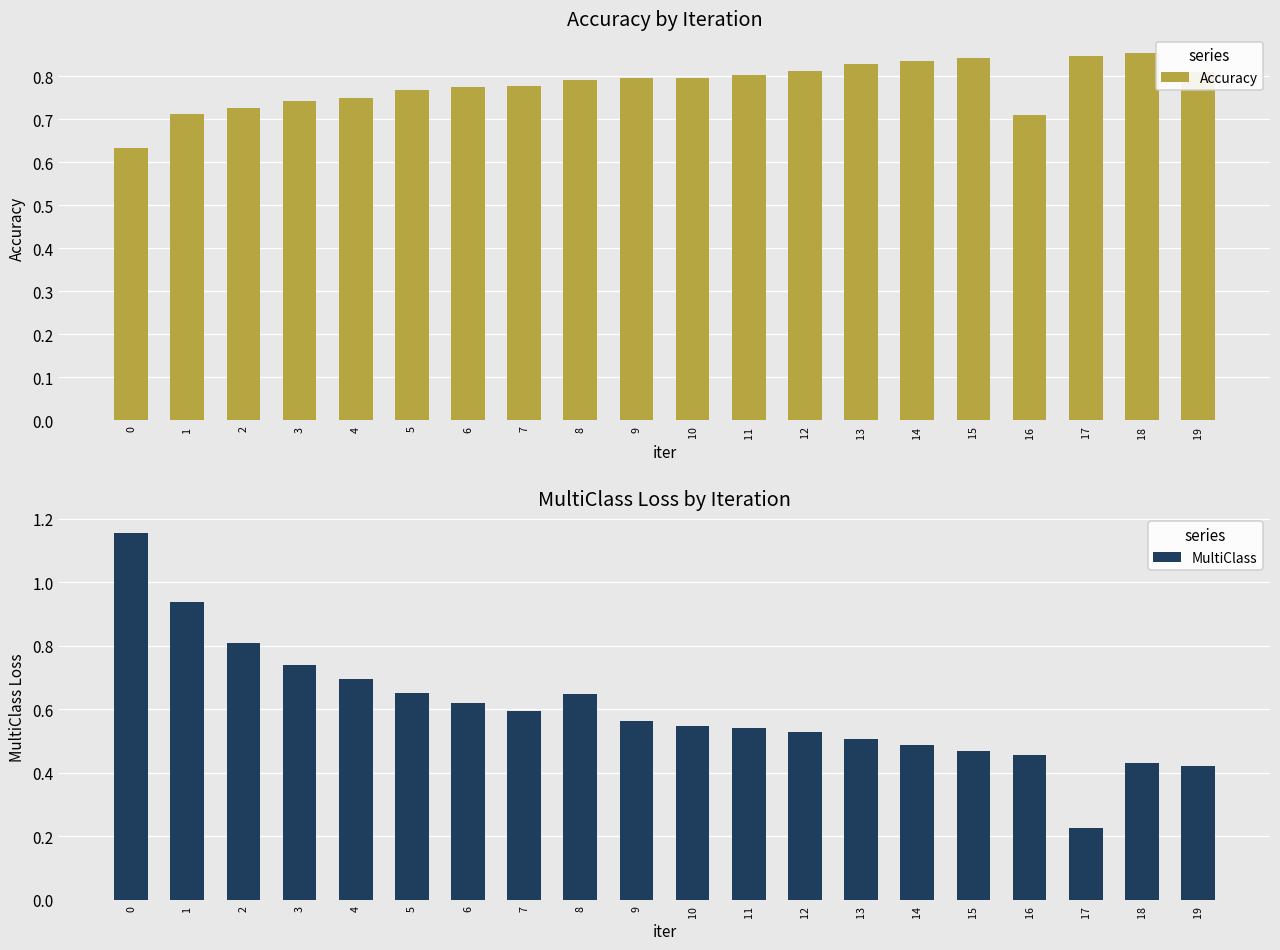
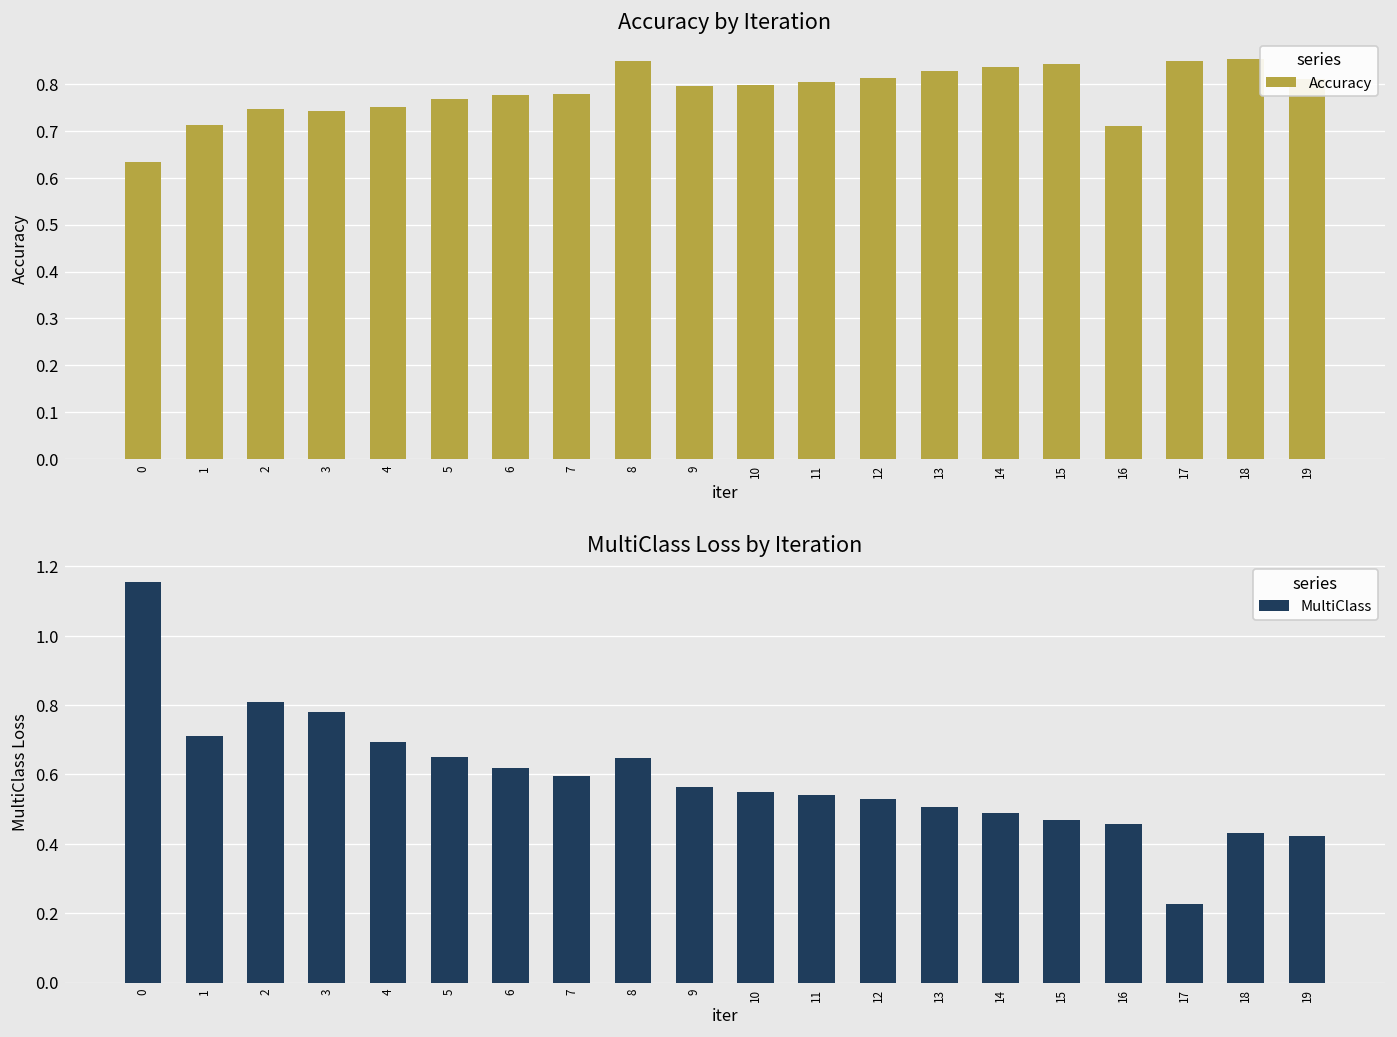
Accuracy by Iteration, 2: 0.73 -> 0.75
Accuracy by Iteration, 8: 0.79 -> 0.85
MultiClass Loss by Iteration, 1: 0.94 -> 0.71
MultiClass Loss by Iteration, 3: 0.74 -> 0.78
